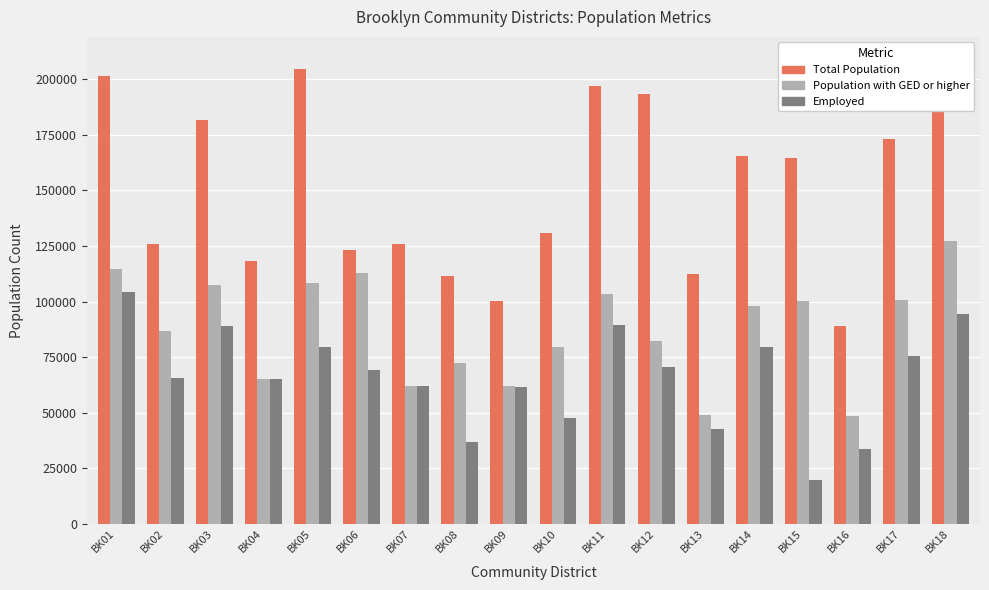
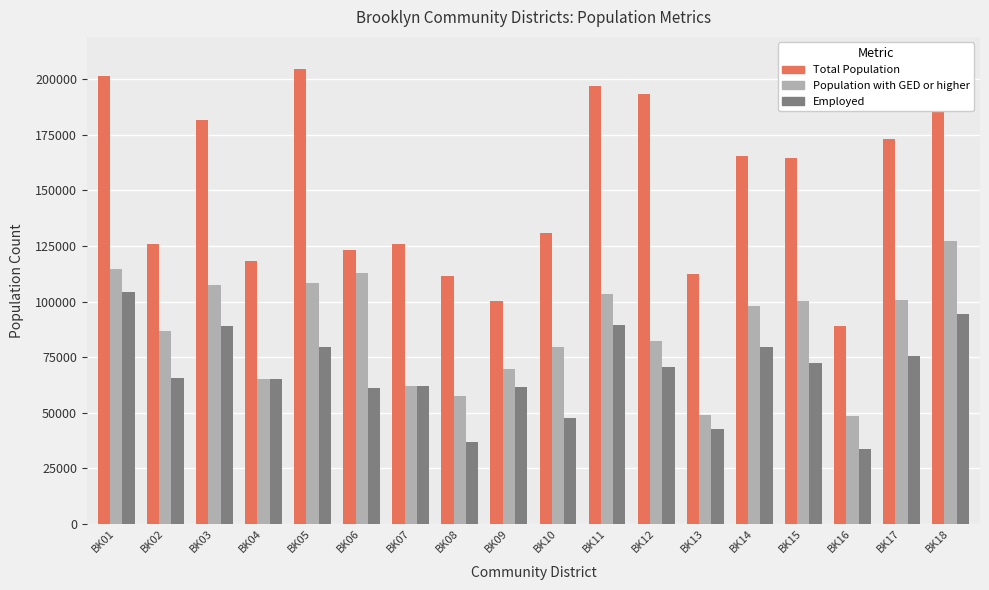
Employed, BK06: 69000 -> 61000
Population with GED or higher, BK08: 72000 -> 58000
Population with GED or higher, BK09: 62000 -> 70000
Employed, BK15: 20000 -> 73000
